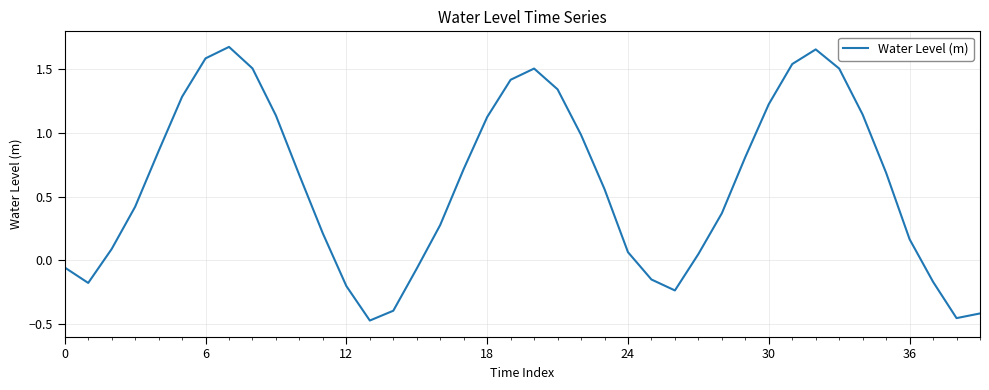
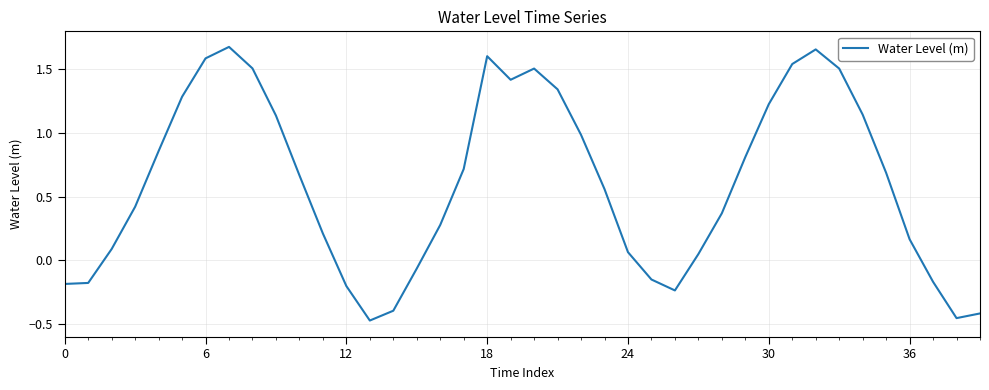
0: -0.06 -> -0.19
18: 1.13 -> 1.60
